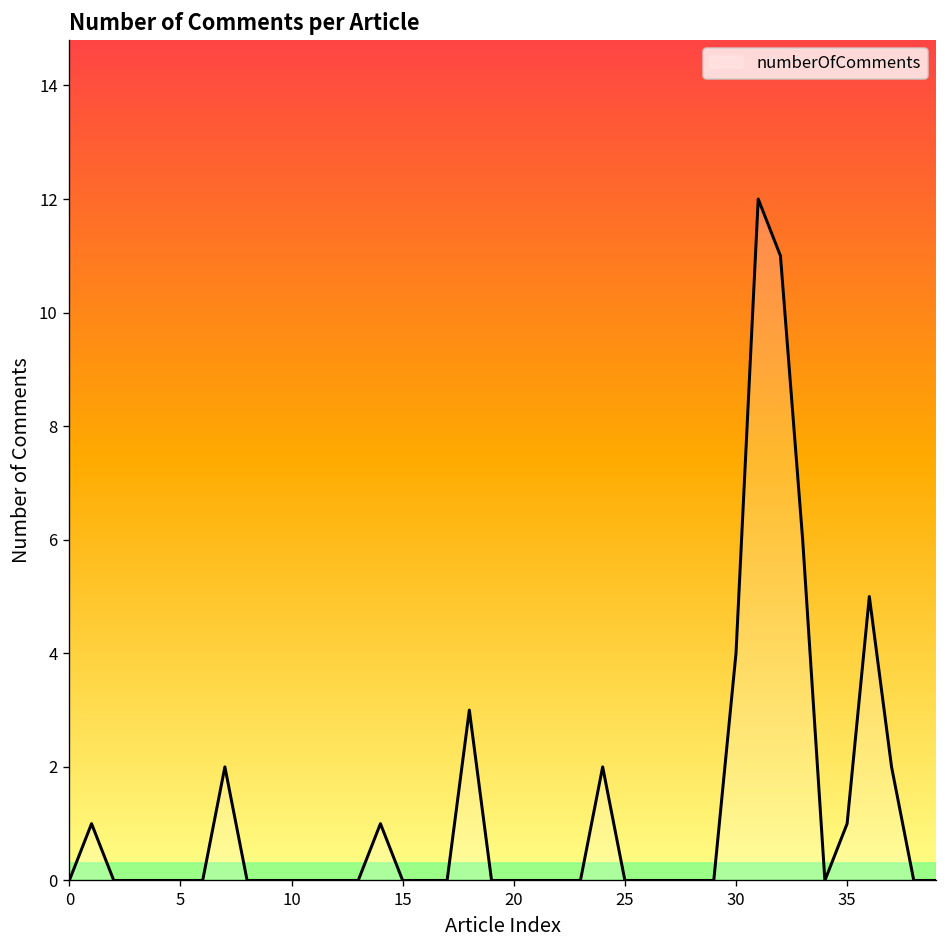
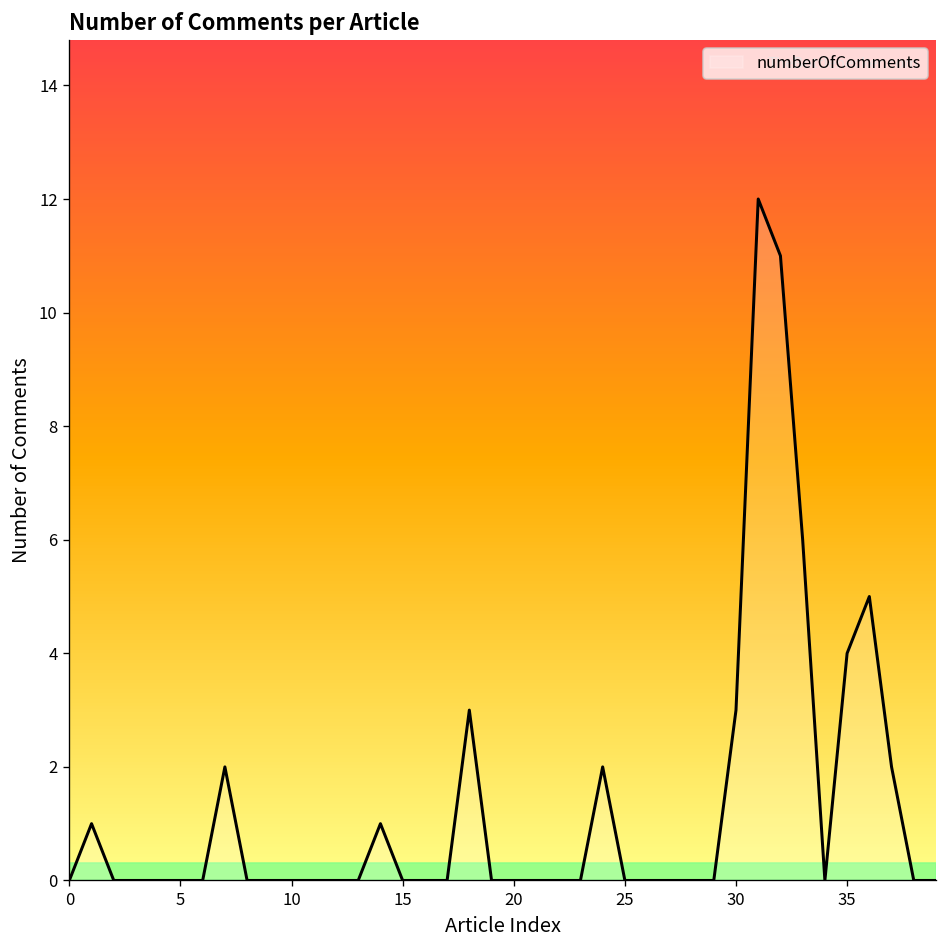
30: 4 -> 3
35: 1 -> 4
